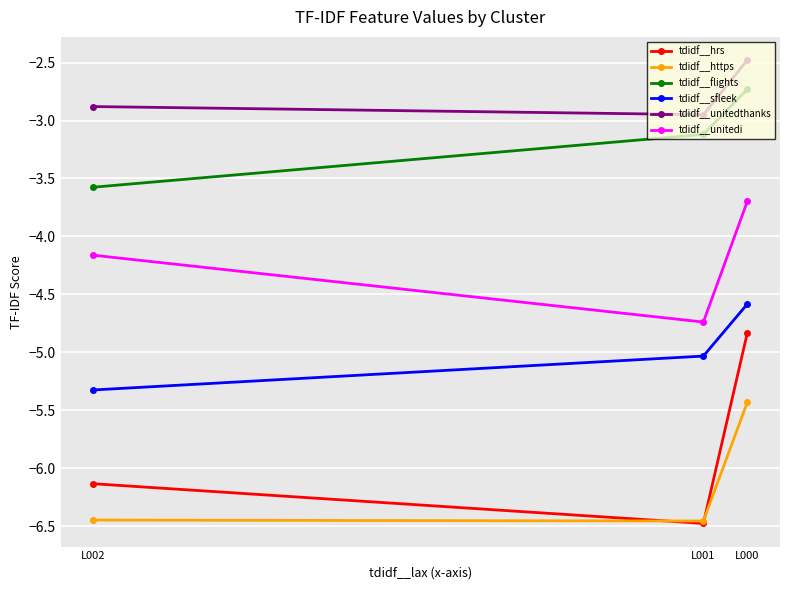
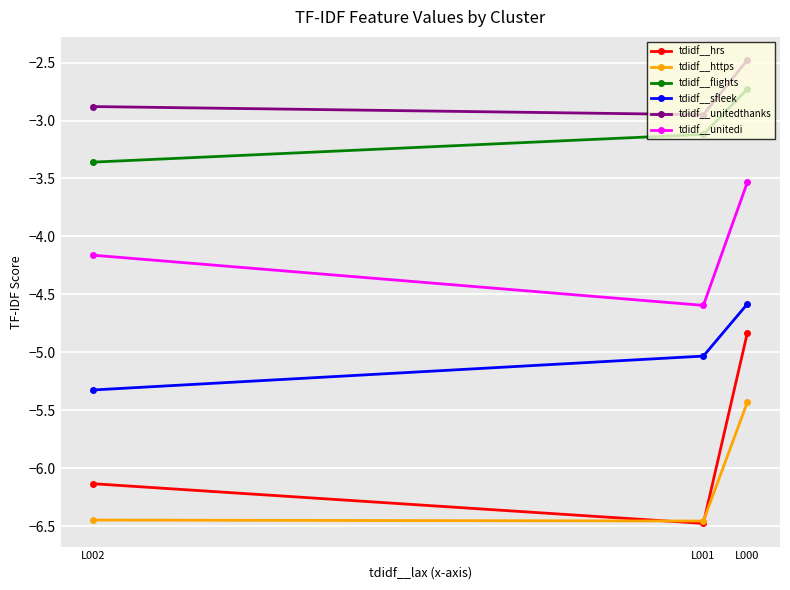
tdidf__flights, L002: -3.58 -> -3.36
tdidf__unitedi, L001: -4.74 -> -4.60
tdidf__unitedi, L000: -3.70 -> -3.53
